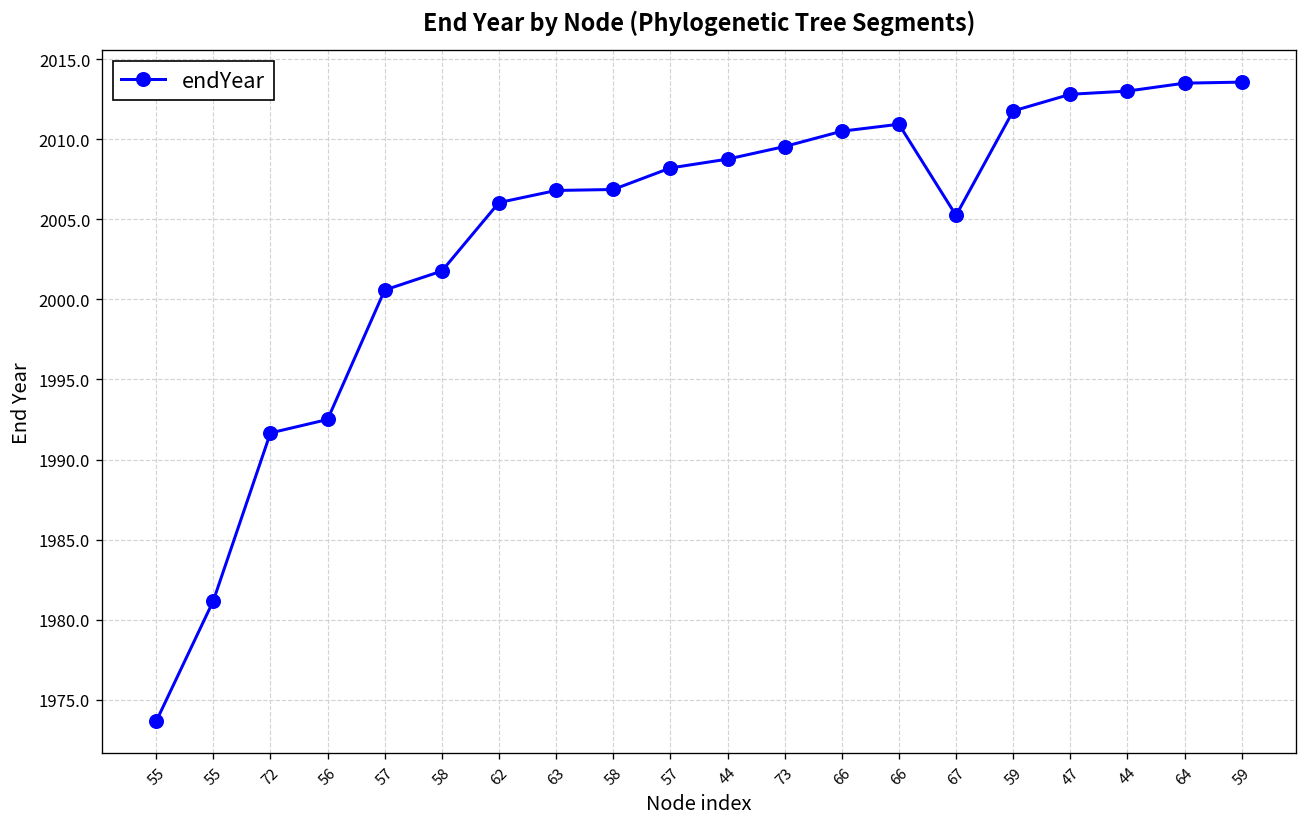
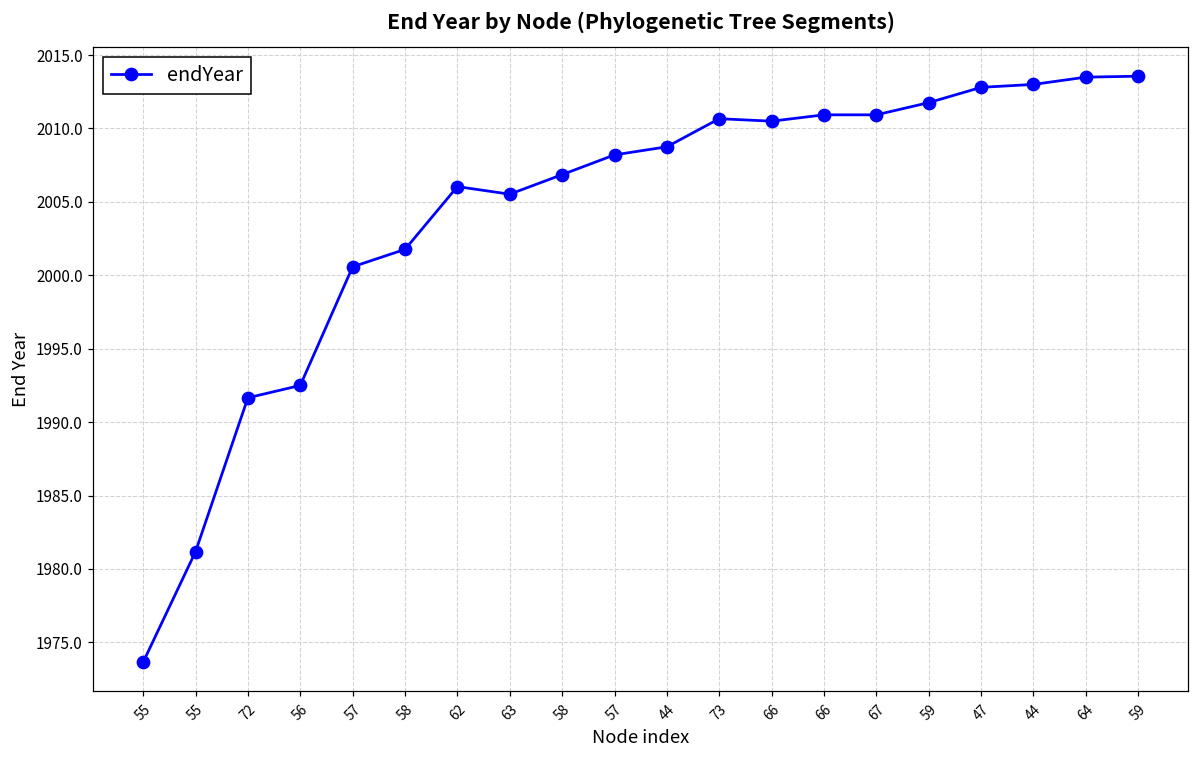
63: 2006.8 -> 2005.5
73: 2009.5 -> 2010.7
67: 2005.2 -> 2010.9
